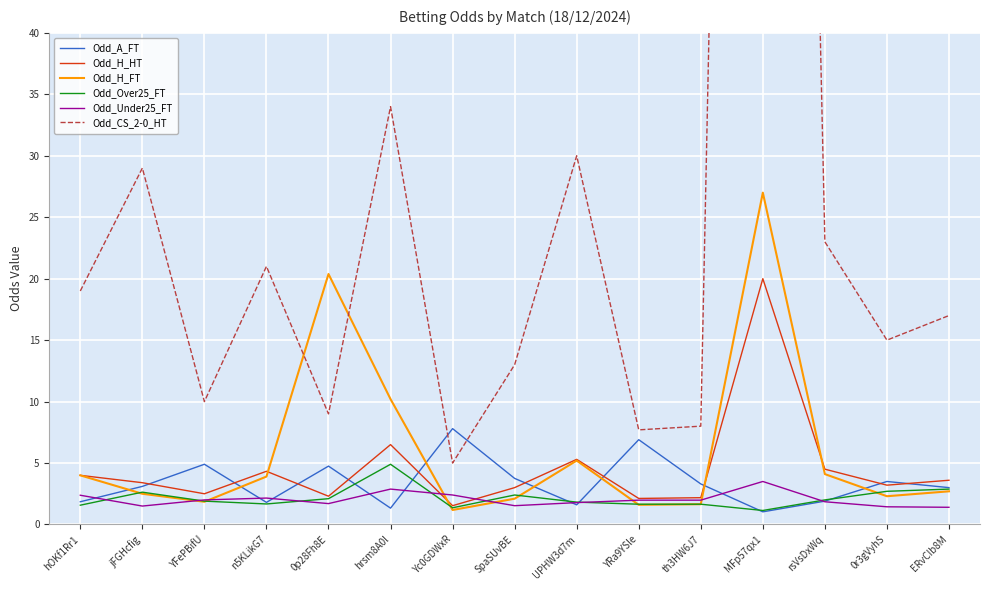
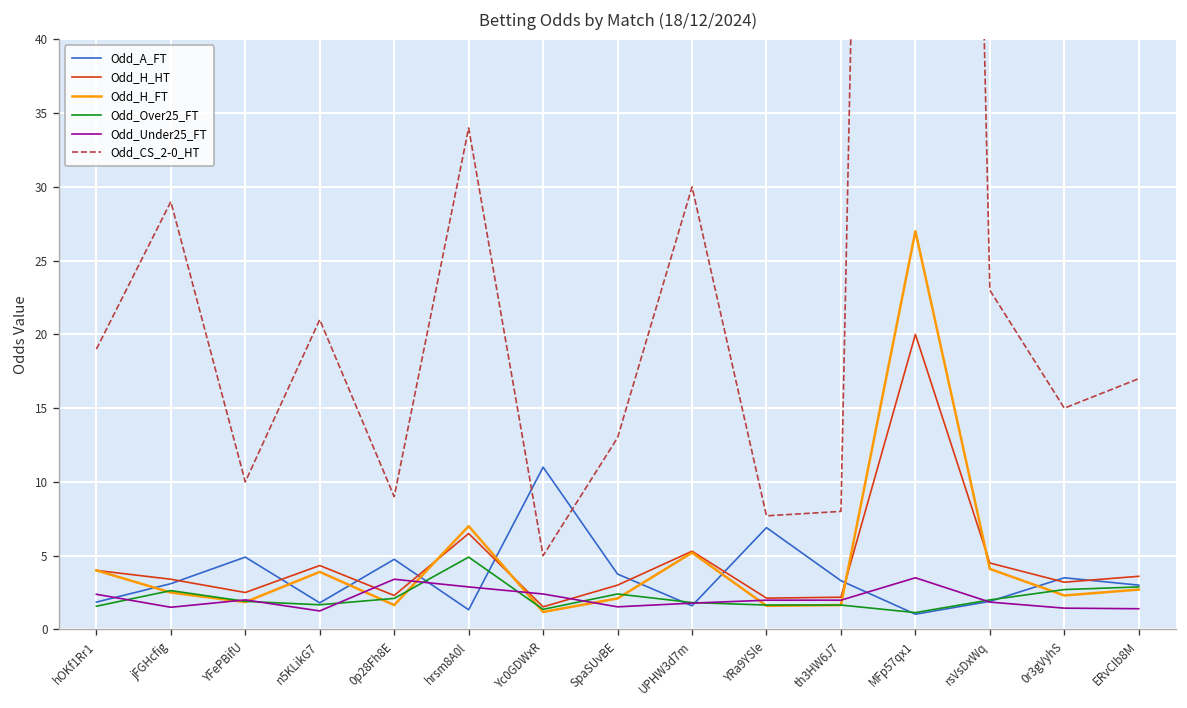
Odd_Under25_FT, n5KLikG7: 2.2 -> 1.3
Odd_H_FT, 0p28Fh8E: 20.4 -> 1.7
Odd_Under25_FT, 0p28Fh8E: 1.7 -> 3.4
Odd_H_FT, hrsm8A0l: 10.2 -> 7.0
Odd_A_FT, Yc0GDWxR: 7.8 -> 11.0
